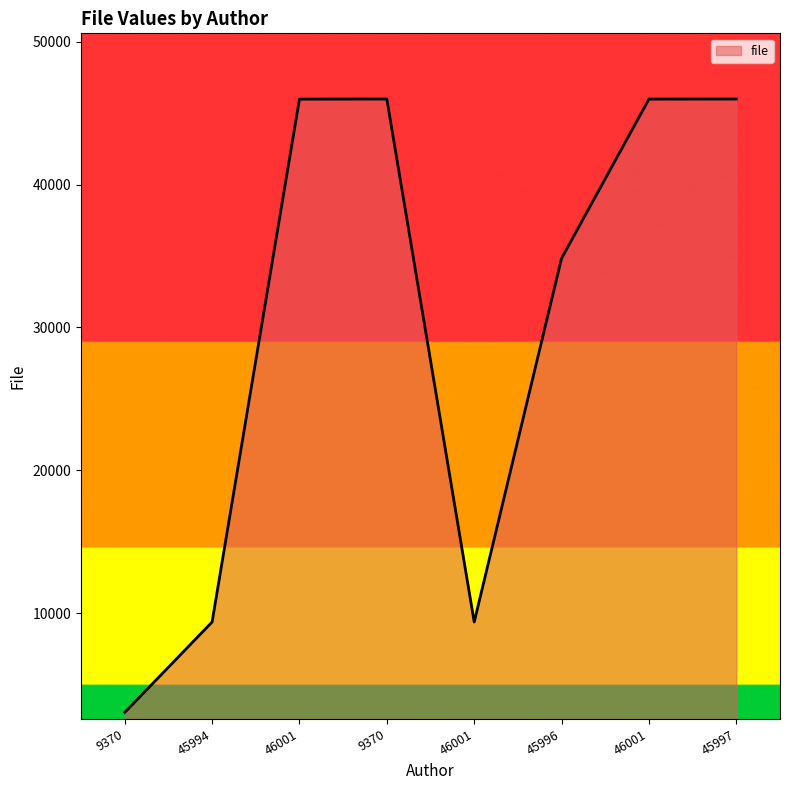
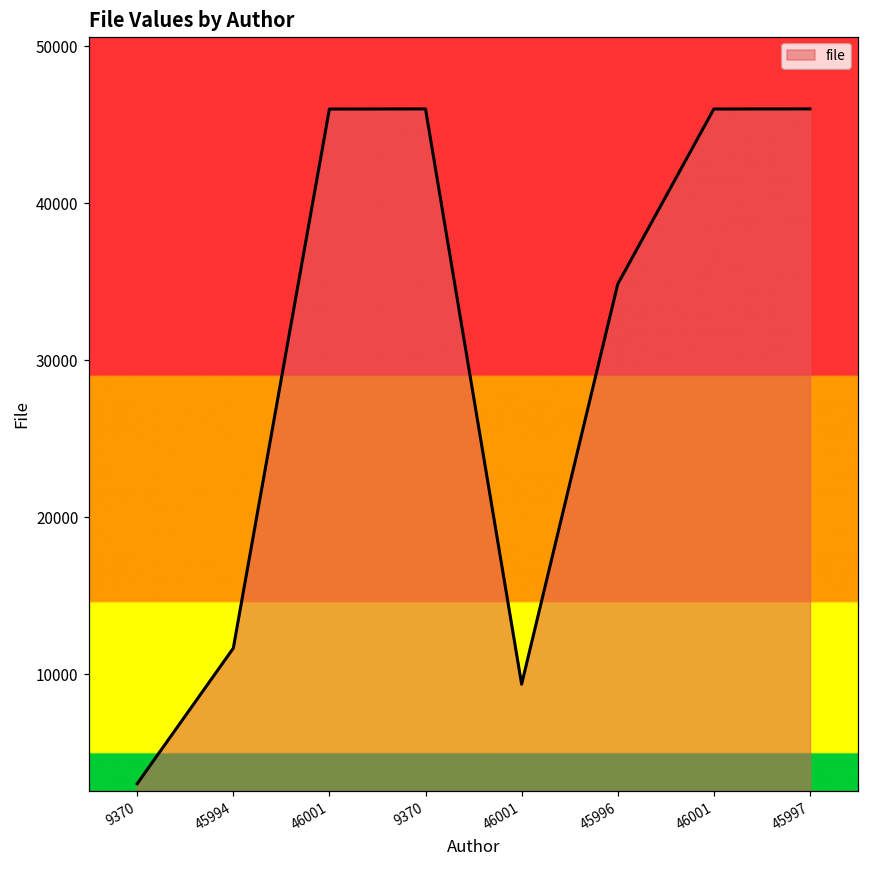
45994: 9400 -> 11700
